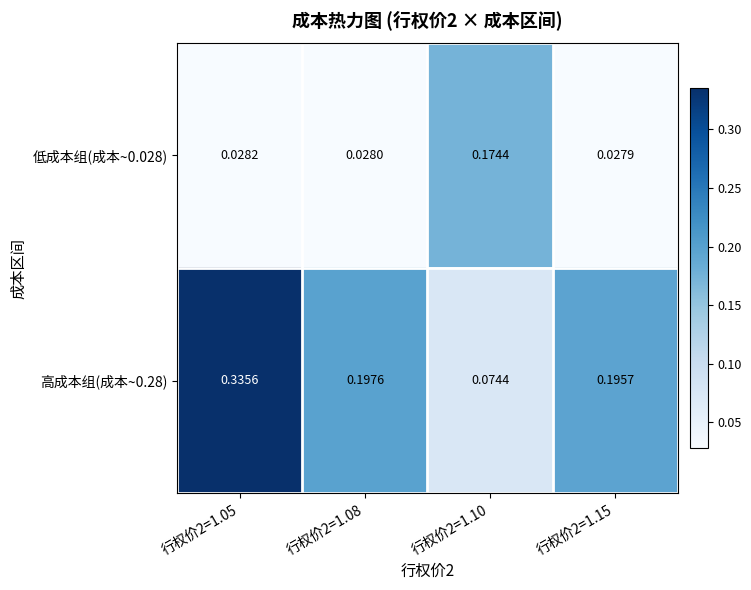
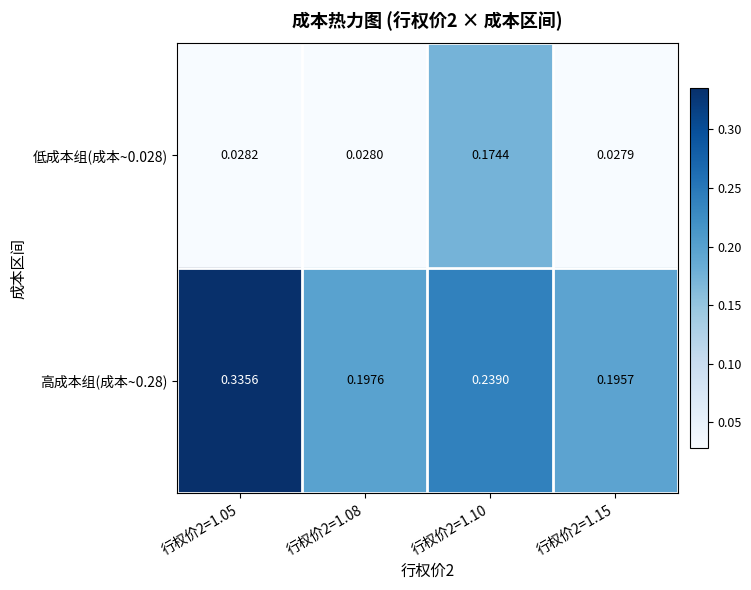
高成本组(成本~0.28), 行权价2=1.10: 0.0744 -> 0.2390
